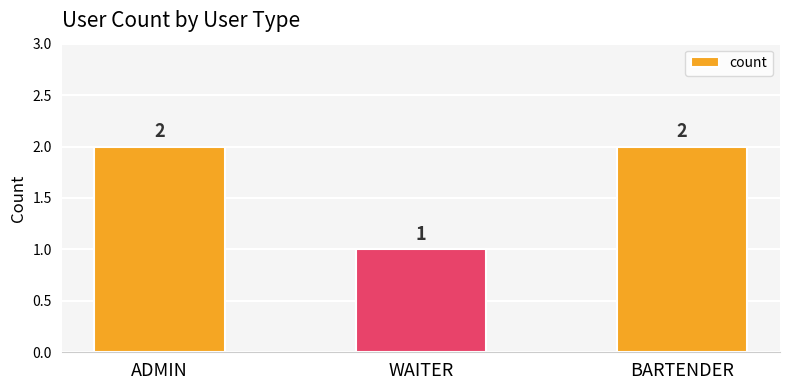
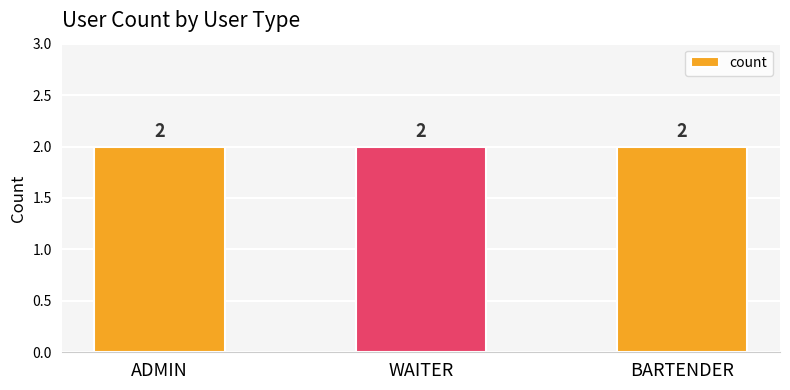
WAITER: 1 -> 2
